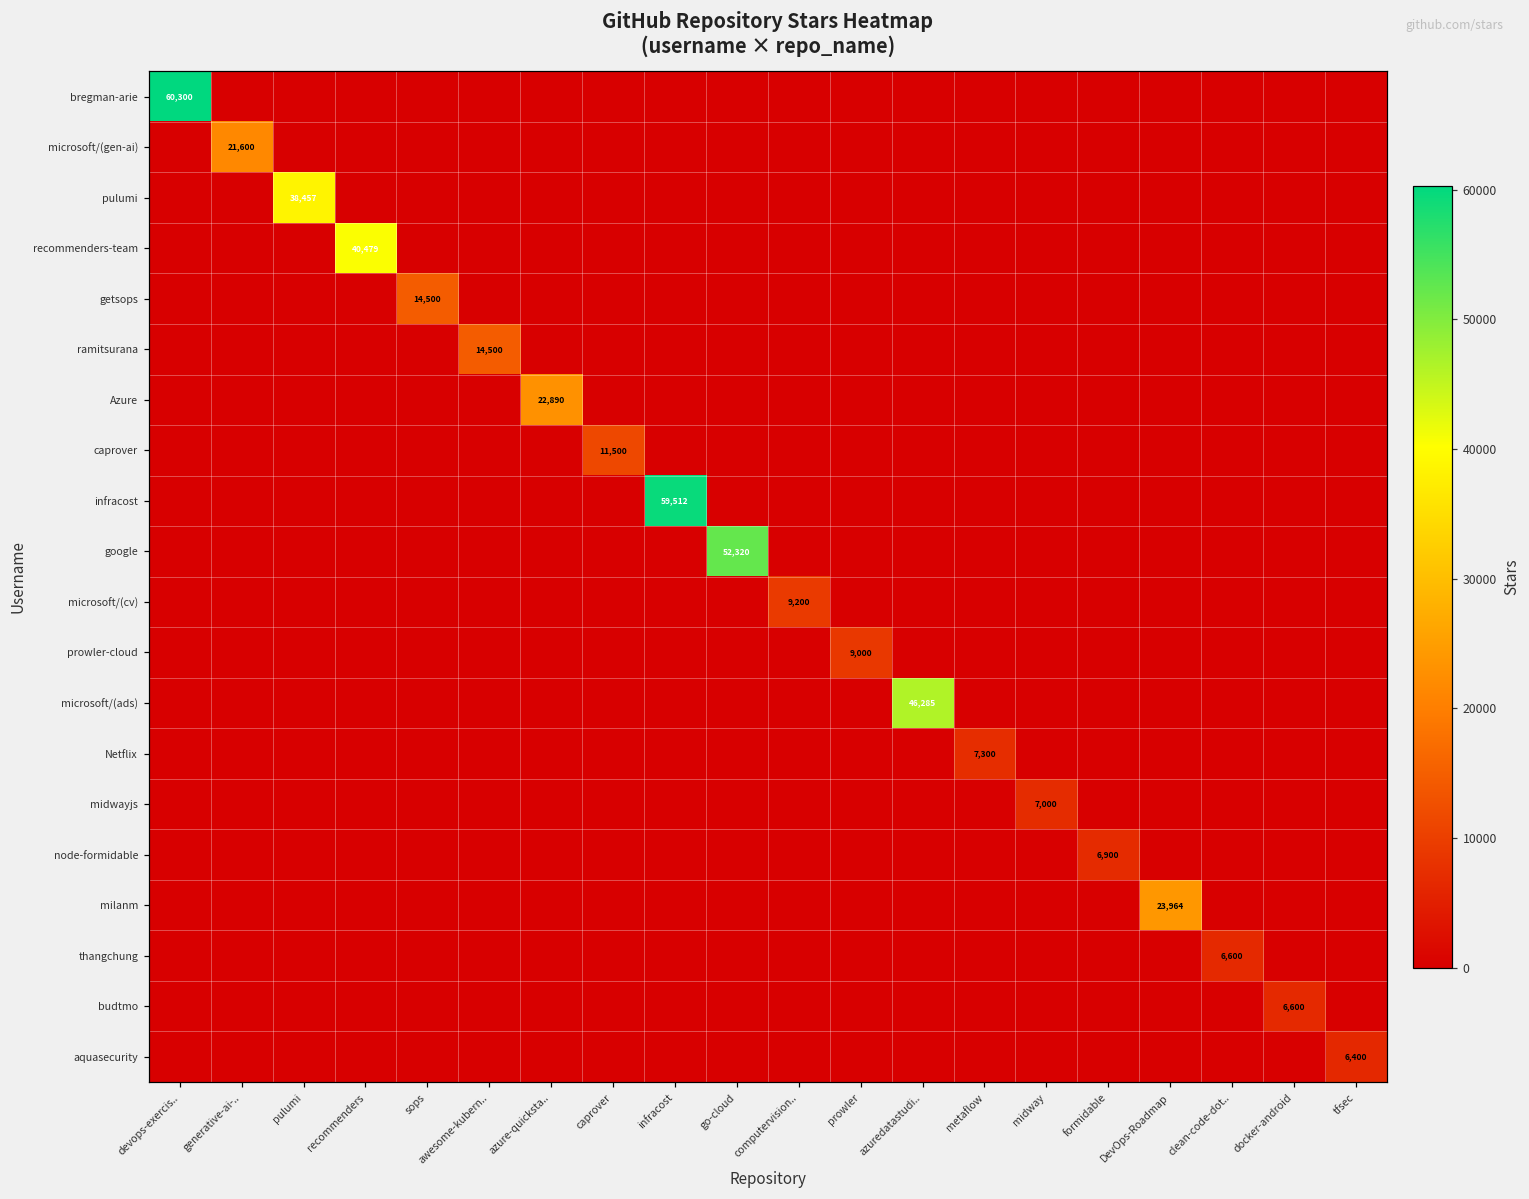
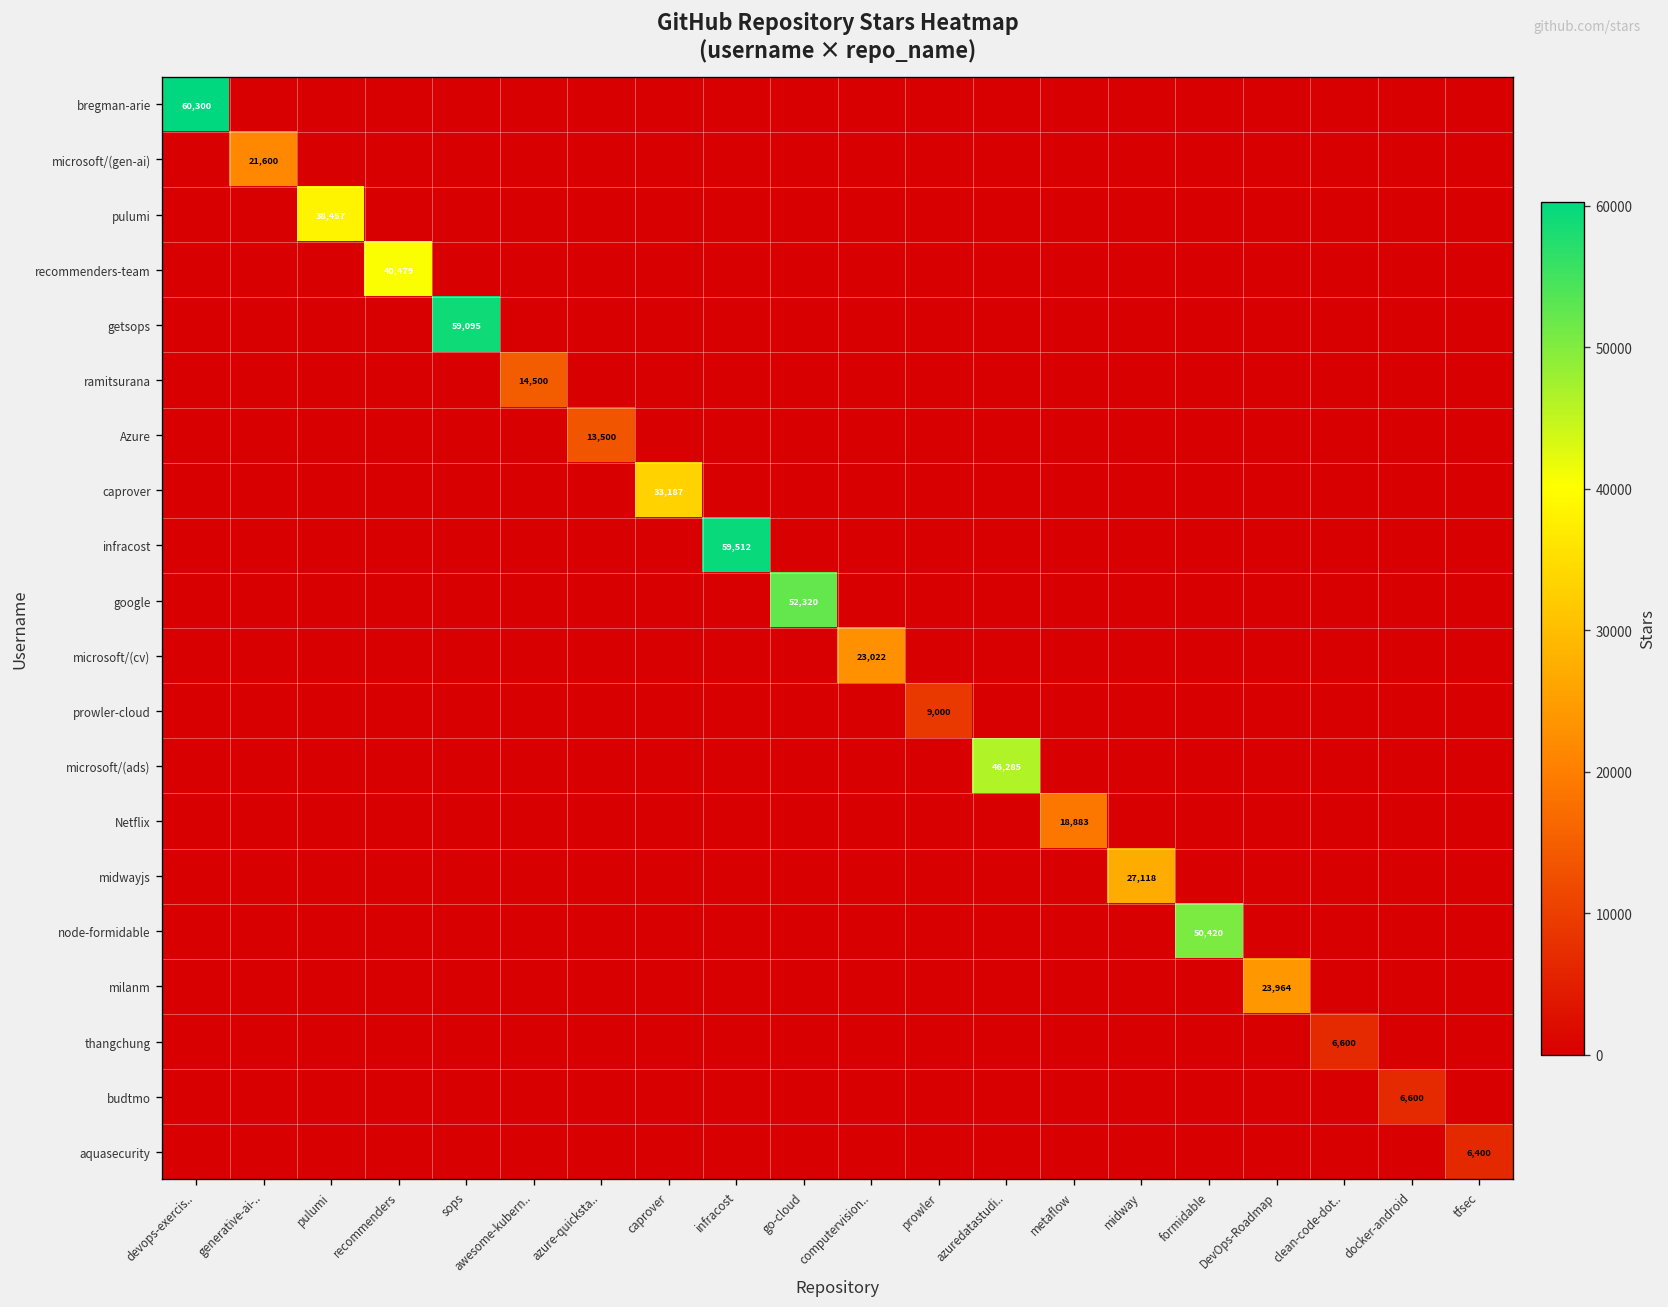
getsops, sops: 14,500 -> 59,095
Azure, azure-quicksta..: 22,890 -> 13,500
caprover, caprover: 11,500 -> 33,187
microsoft/(cv), computervision..: 9,200 -> 23,022
Netflix, metaflow: 7,300 -> 18,883
midwayjs, midway: 7,000 -> 27,118
node-formidable, formidable: 6,900 -> 50,420
